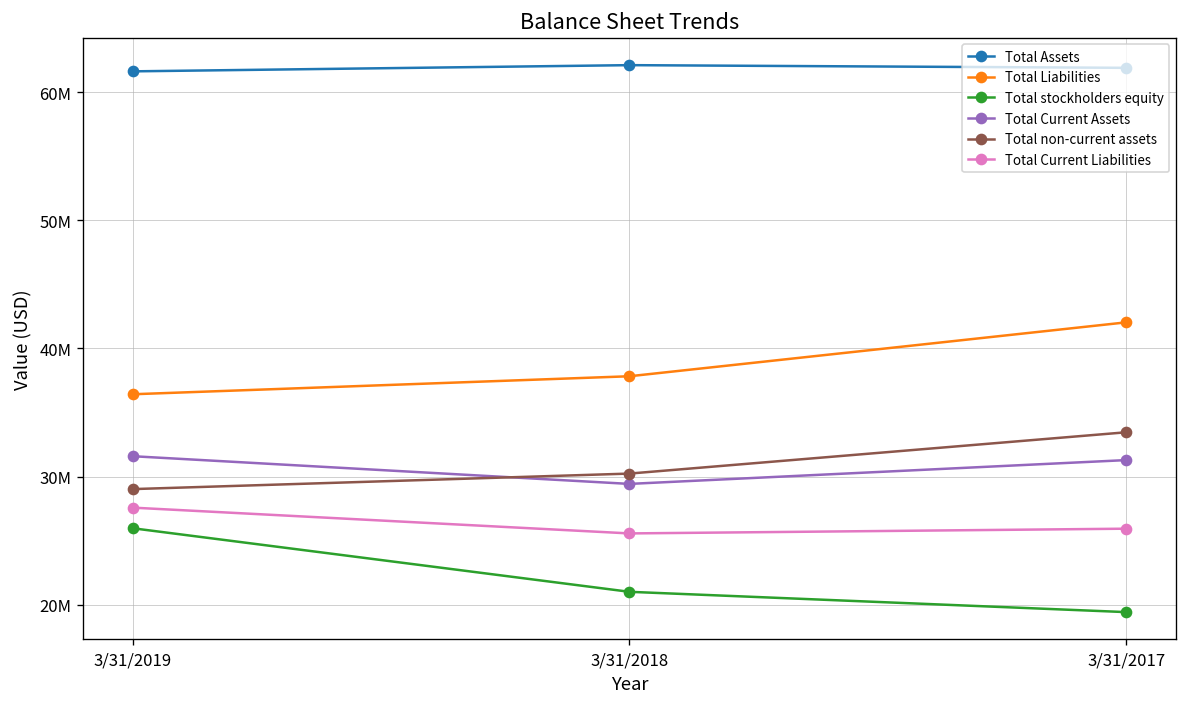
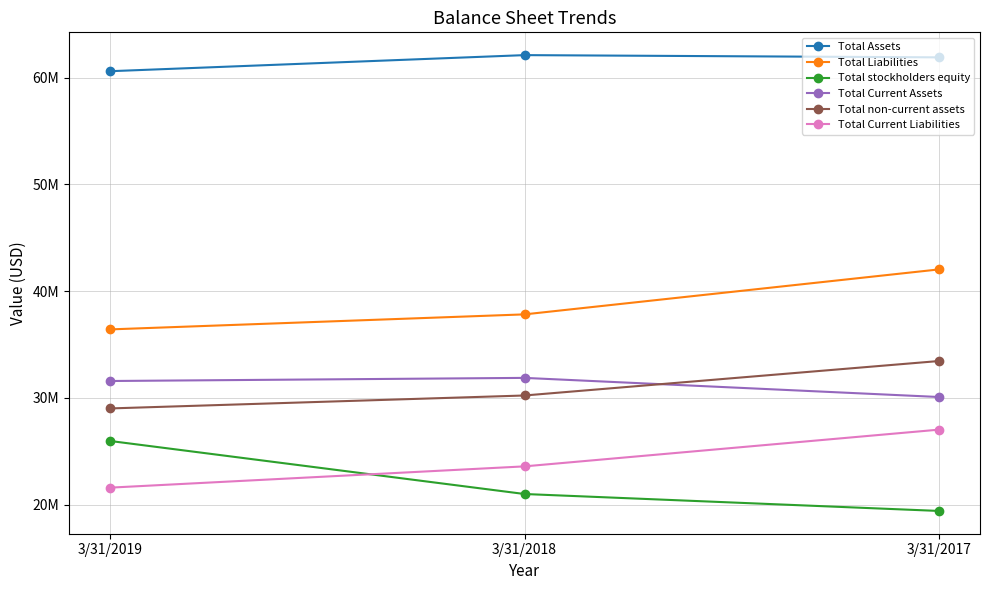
Total Assets, 3/31/2019: 61600000 -> 60600000
Total Current Liabilities, 3/31/2019: 27600000 -> 21600000
Total Current Assets, 3/31/2018: 29400000 -> 31900000
Total Current Liabilities, 3/31/2018: 25600000 -> 23600000
Total Current Assets, 3/31/2017: 31300000 -> 30100000
Total Current Liabilities, 3/31/2017: 25900000 -> 27000000
